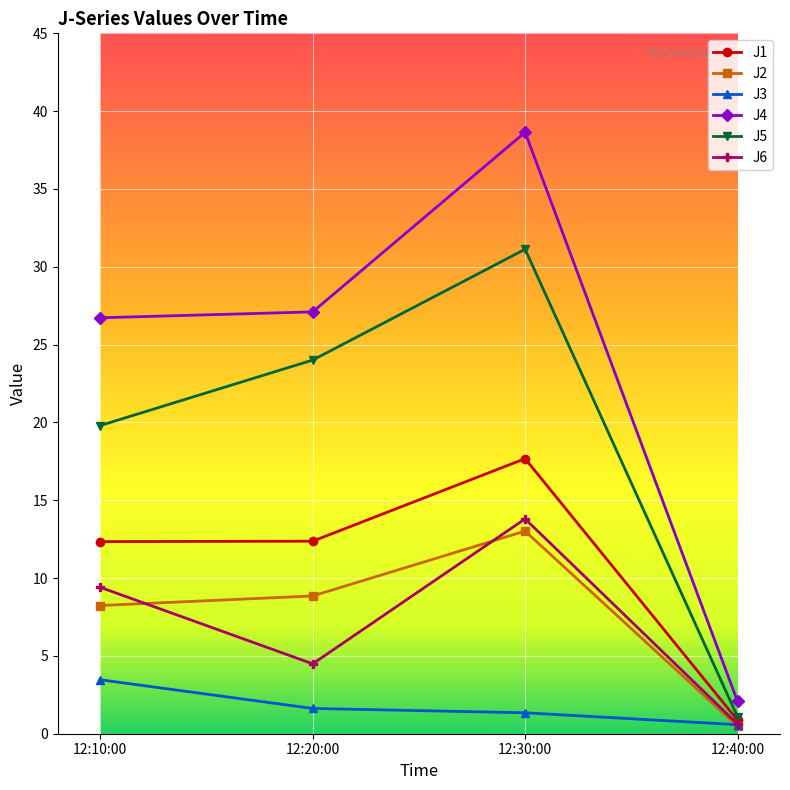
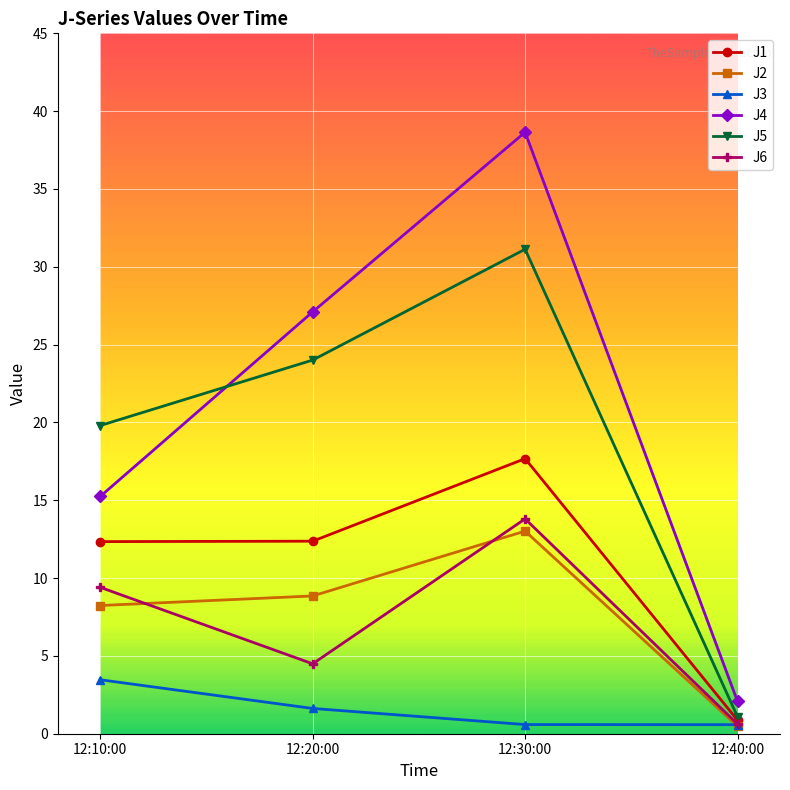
J4, 12:10:00: 26.7 -> 15.2
J3, 12:30:00: 1.3 -> 0.6
